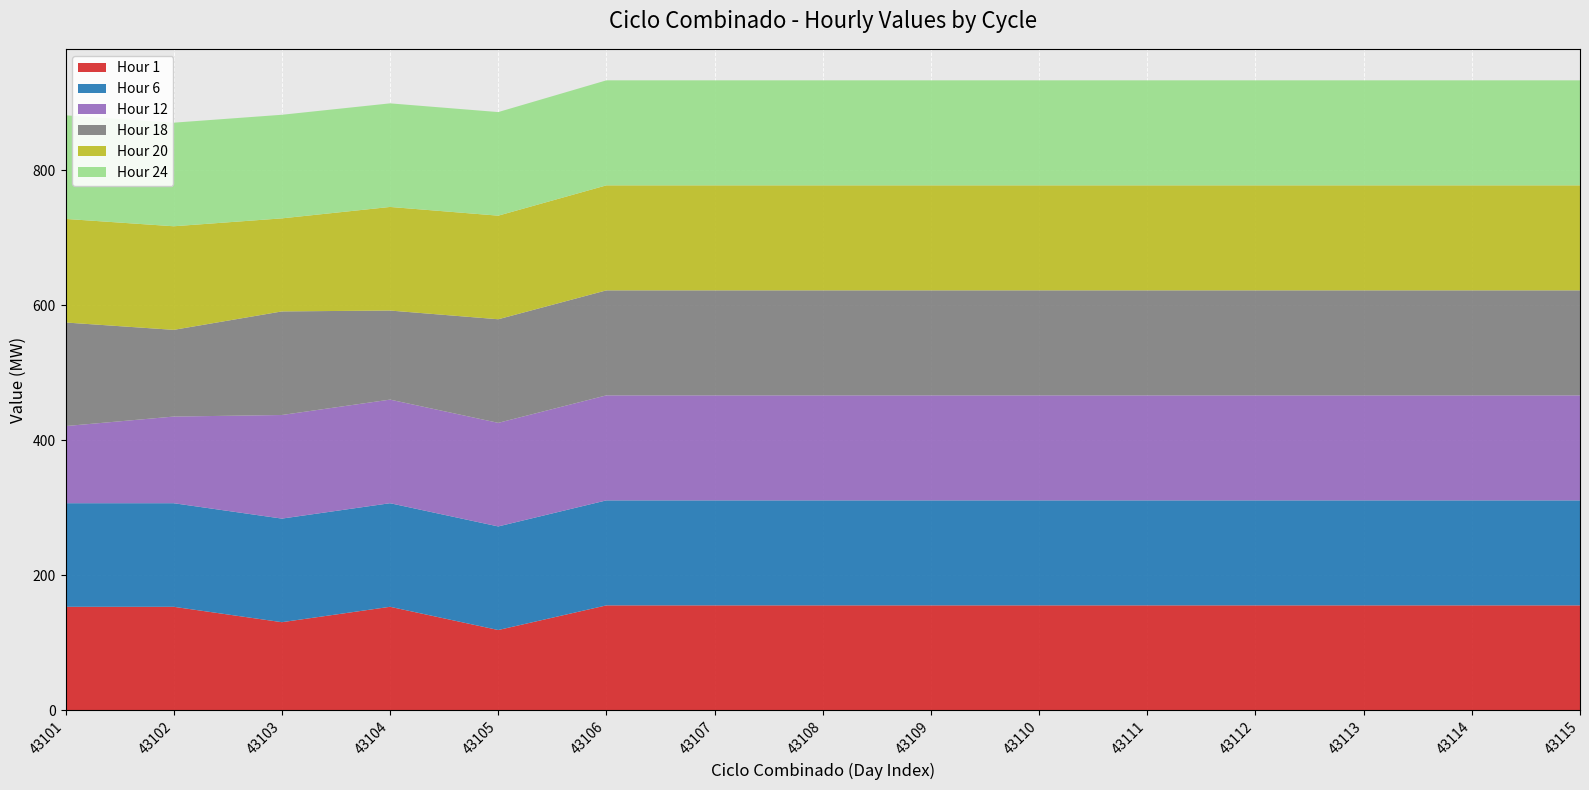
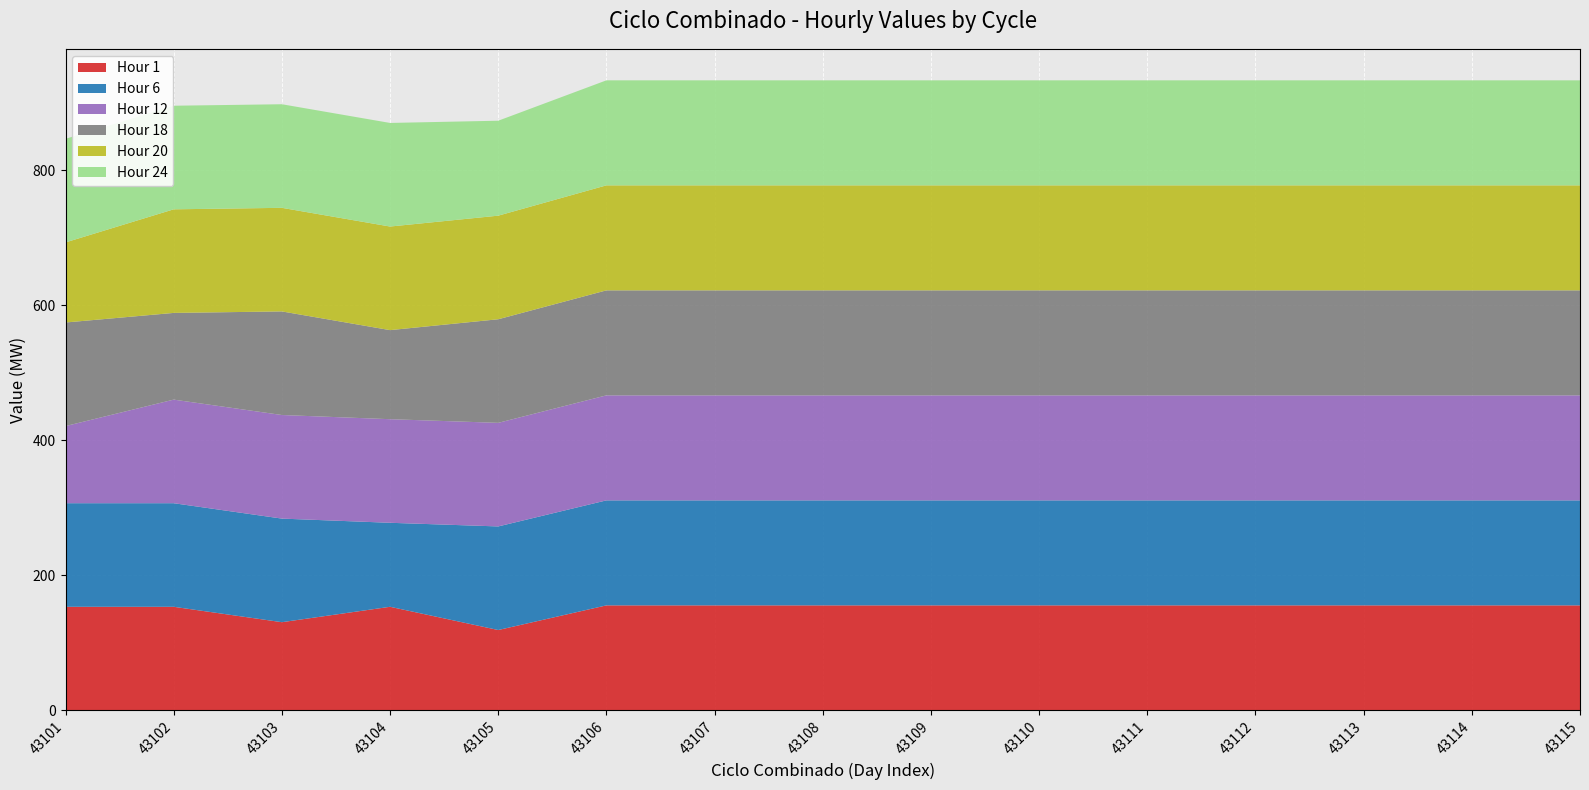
Hour 20, 43101: 150 -> 120
Hour 12, 43102: 130 -> 150
Hour 20, 43103: 140 -> 150
Hour 6, 43104: 150 -> 120
Hour 24, 43105: 150 -> 140
